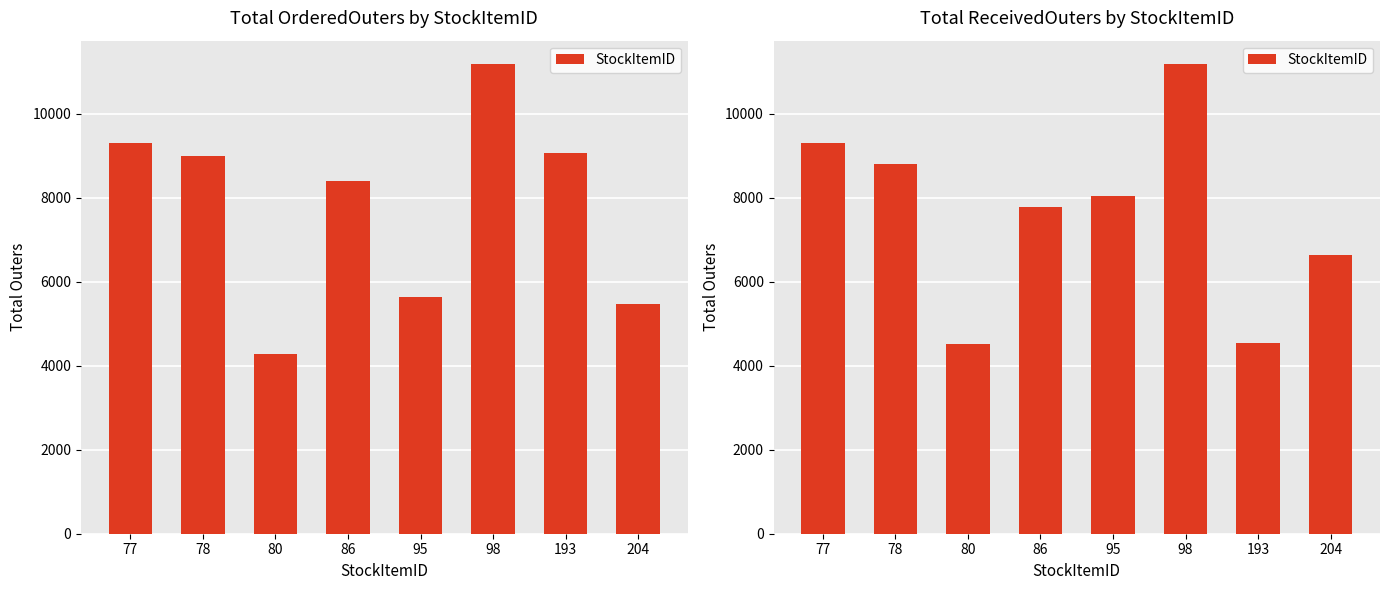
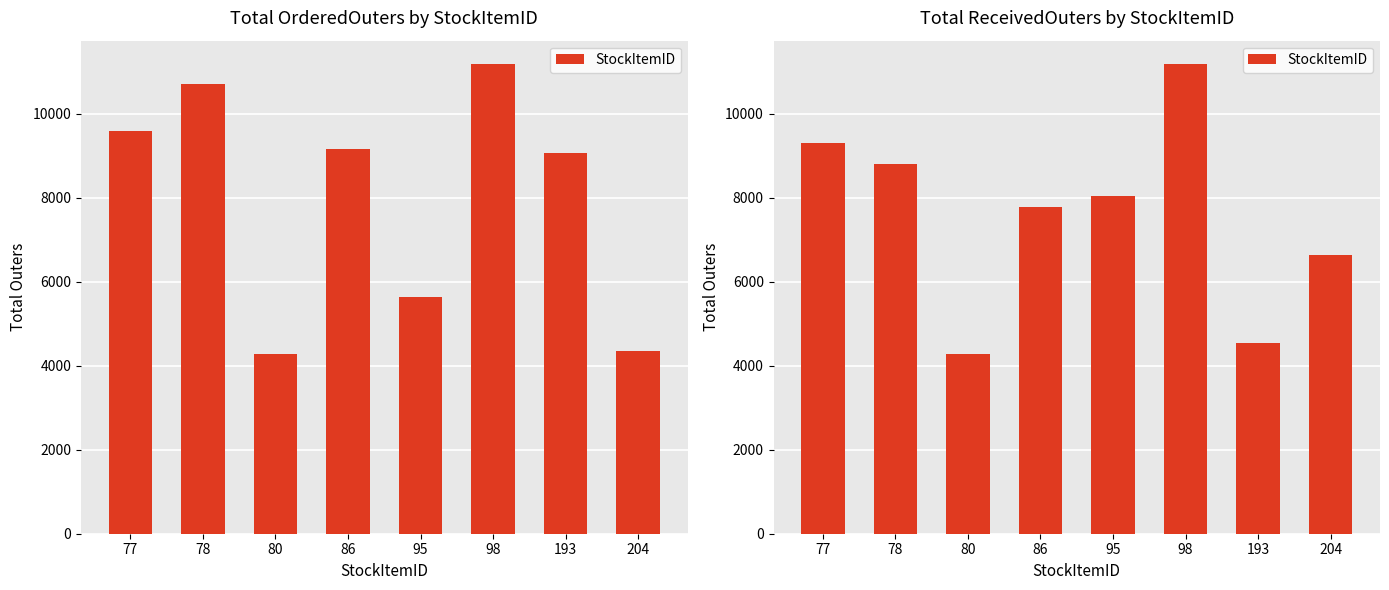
Total OrderedOuters by StockItemID, 77: 9300 -> 9600
Total OrderedOuters by StockItemID, 78: 9000 -> 10700
Total OrderedOuters by StockItemID, 86: 8400 -> 9200
Total OrderedOuters by StockItemID, 204: 5500 -> 4400
Total ReceivedOuters by StockItemID, 80: 4500 -> 4300
